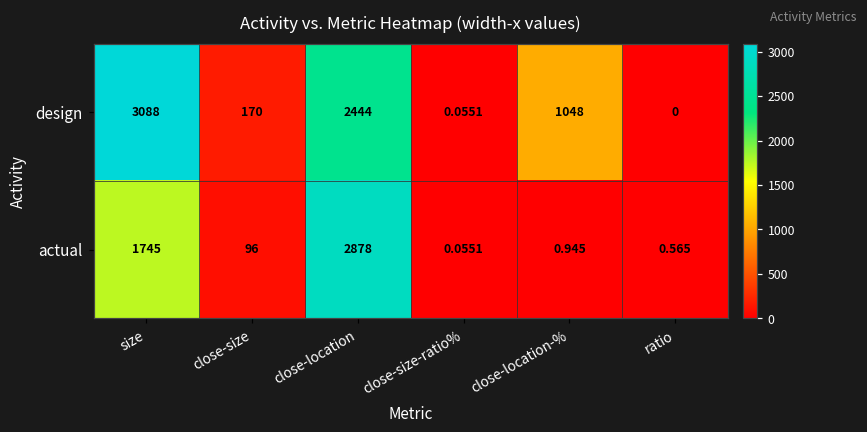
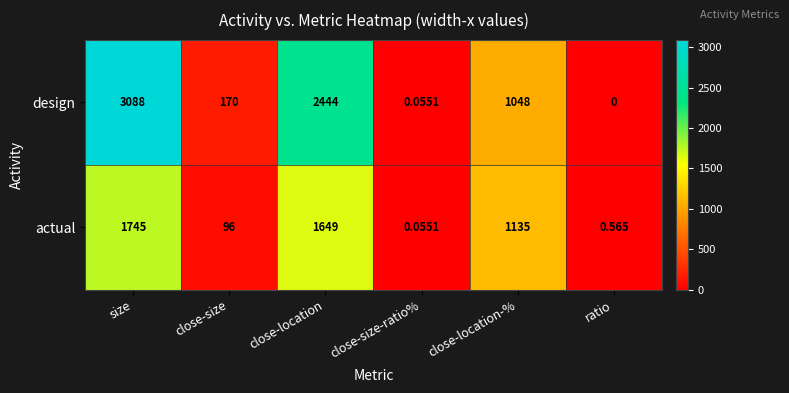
actual, close-location: 2878 -> 1649
actual, close-location-%: 0.945 -> 1135
